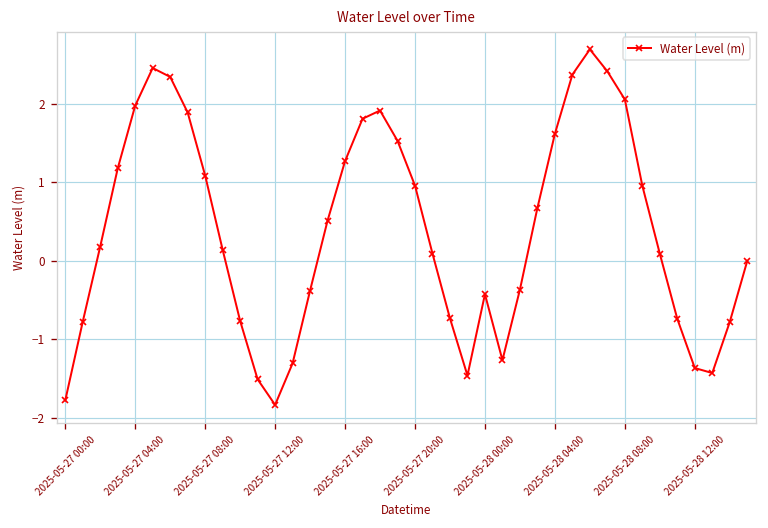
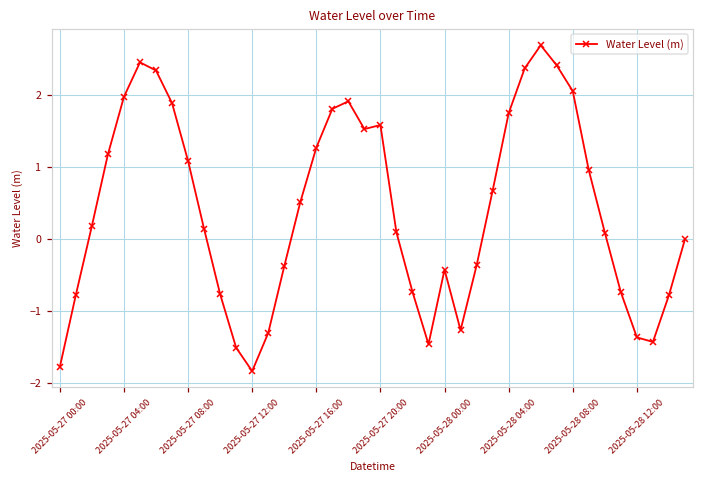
2025-05-27 20:00: 1.0 -> 1.6
2025-05-28 04:00: 1.6 -> 1.7
